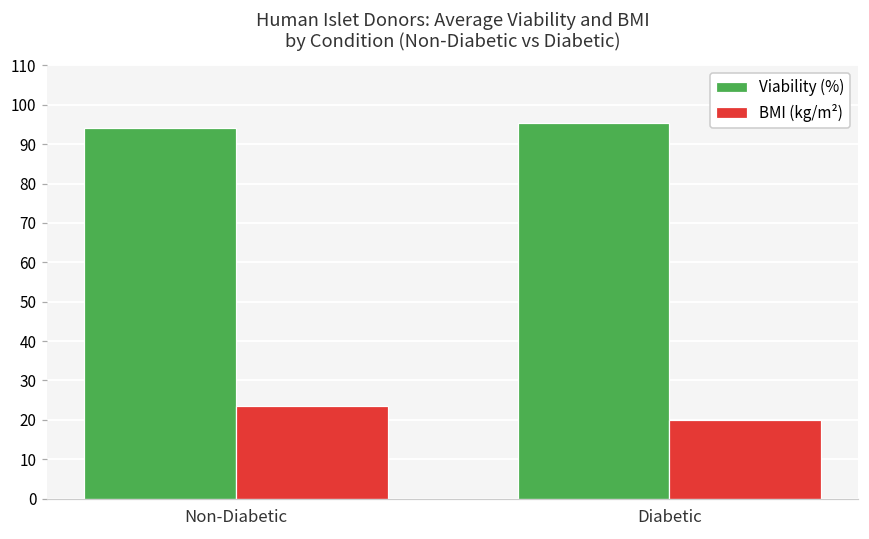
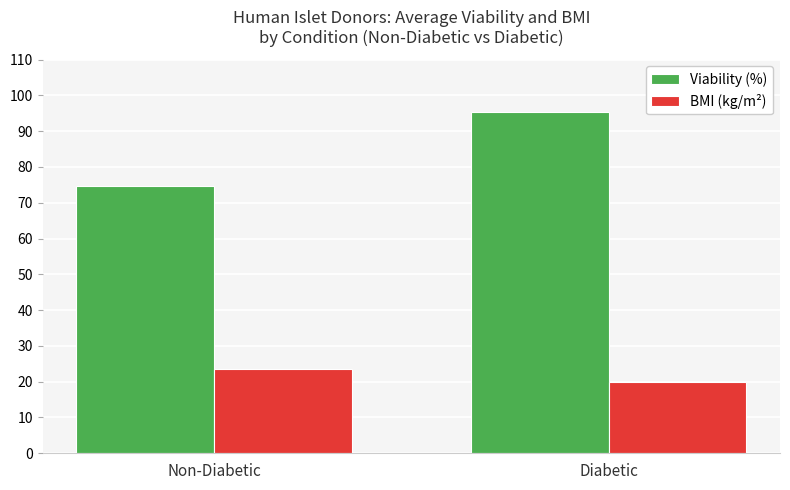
Viability (%), Non-Diabetic: 94 -> 75
